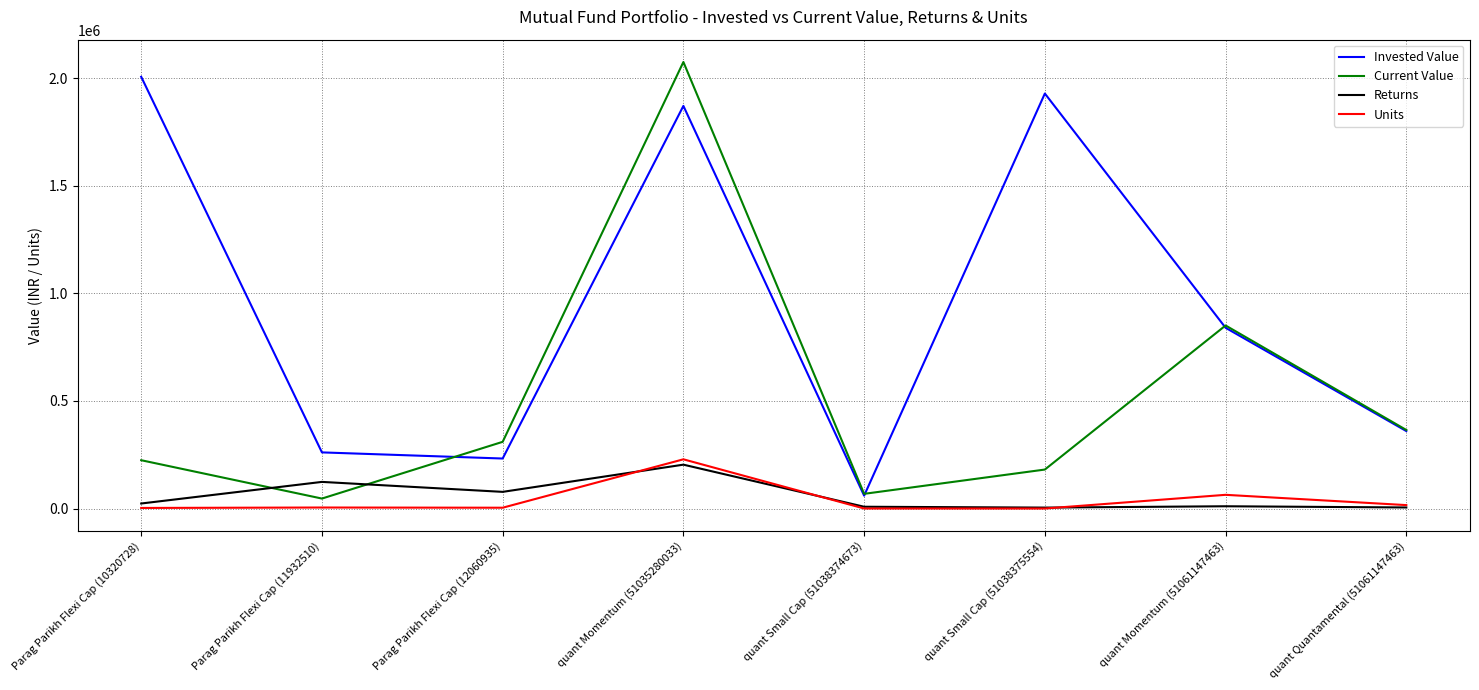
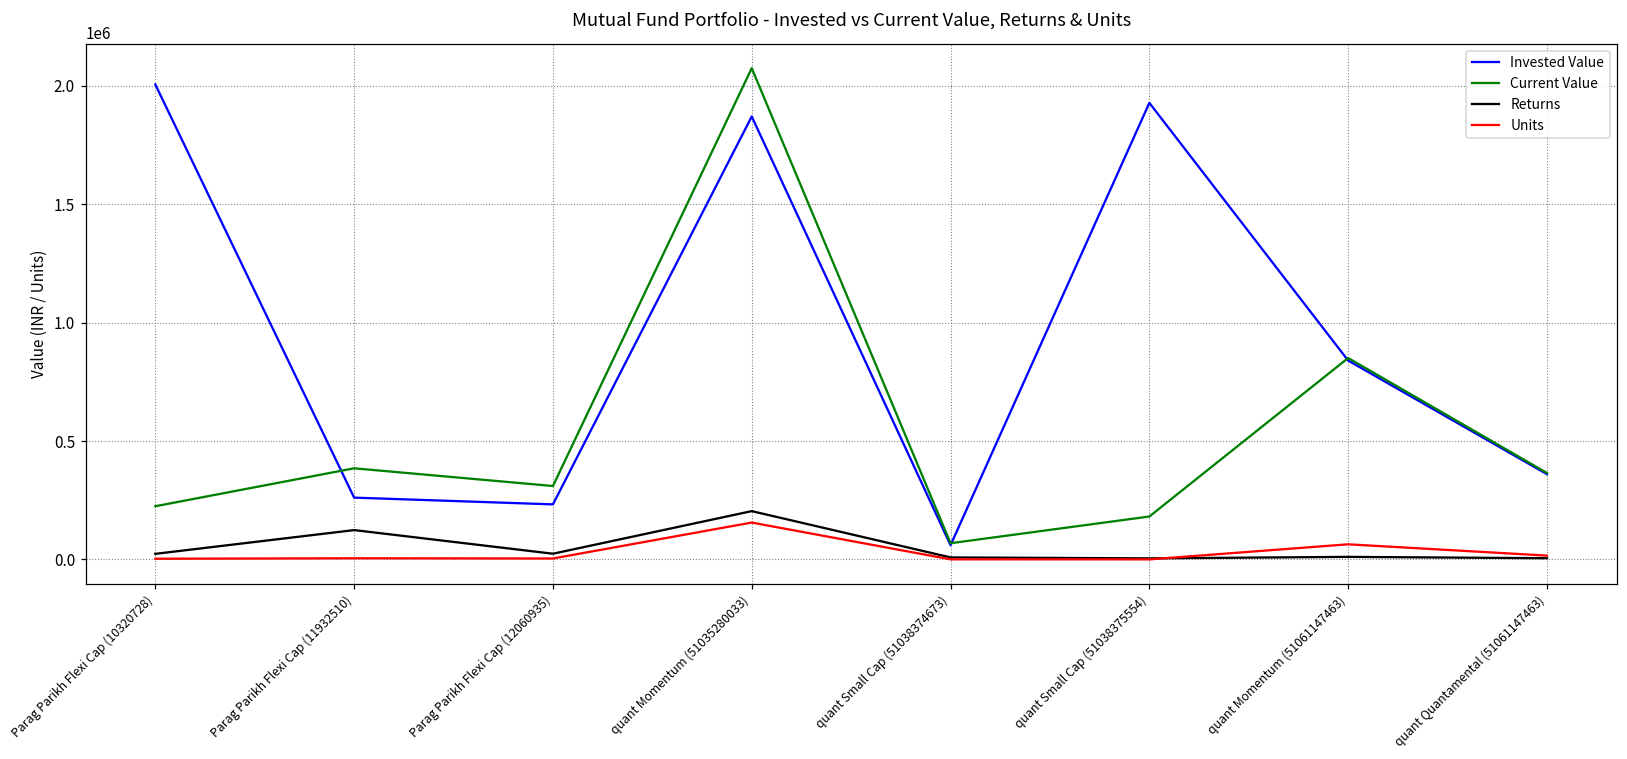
Current Value, Parag Parikh Flexi Cap (11932510): 50000 -> 380000
Returns, Parag Parikh Flexi Cap (12060935): 80000 -> 20000
Units, quant Momentum (51035280033): 230000 -> 160000
